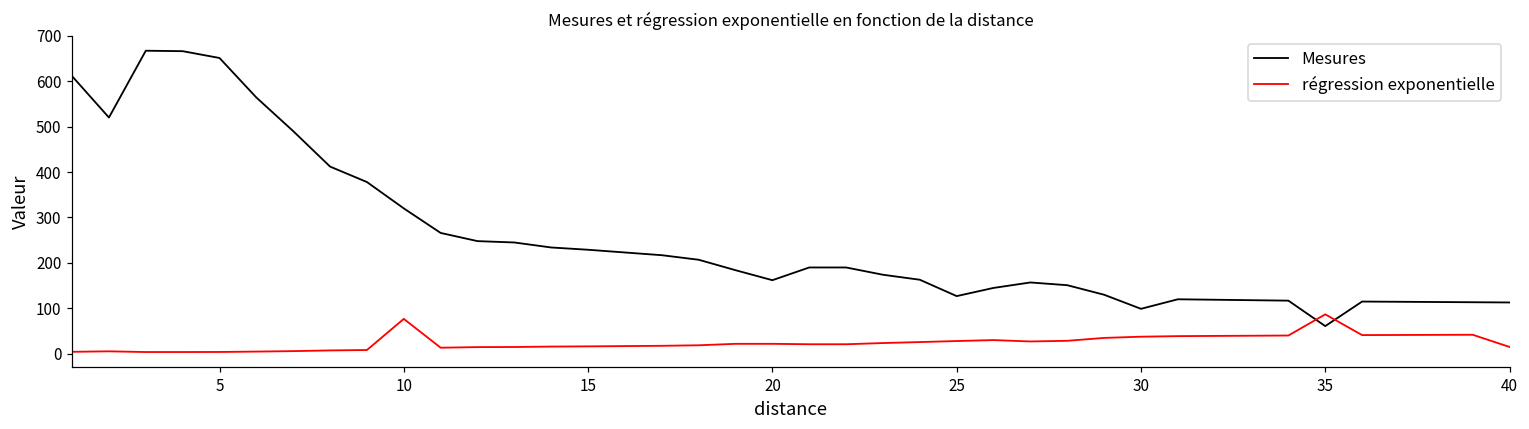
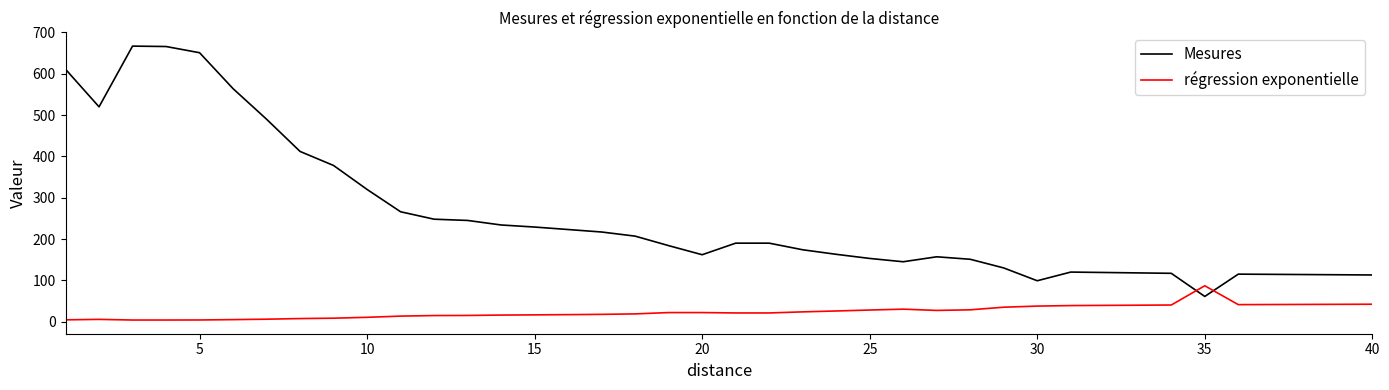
régression exponentielle, 10: 80 -> 10
Mesures, 25: 130 -> 150
régression exponentielle, 40: 20 -> 40
